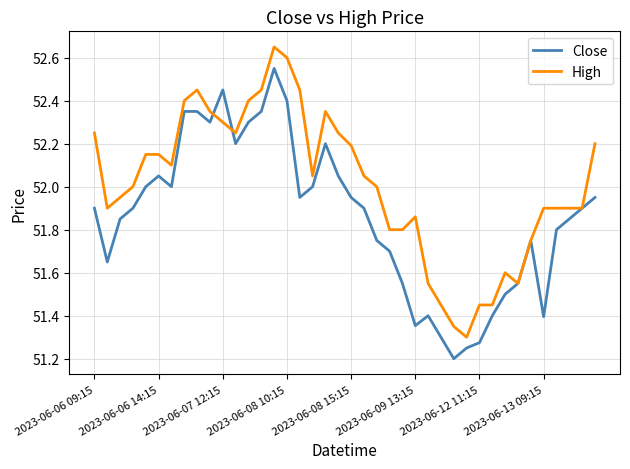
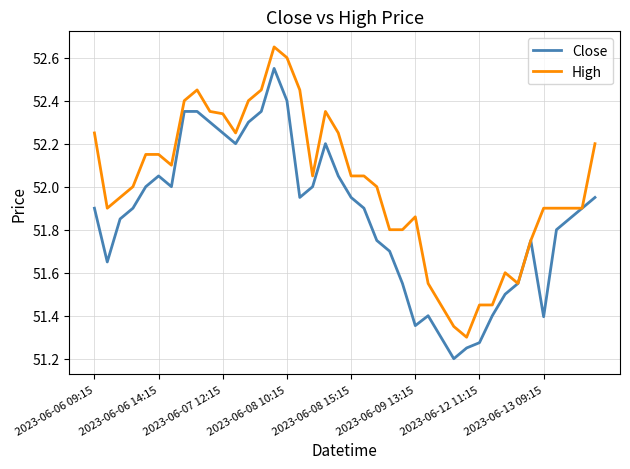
Close, 2023-06-07 12:15: 52.45 -> 52.25
High, 2023-06-07 12:15: 52.30 -> 52.34
High, 2023-06-08 15:15: 52.19 -> 52.05
